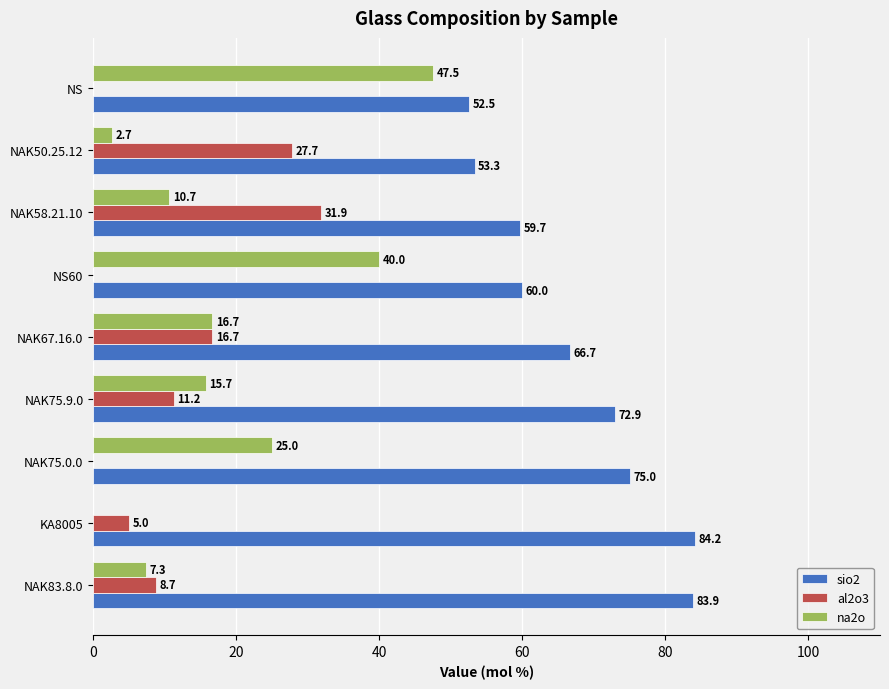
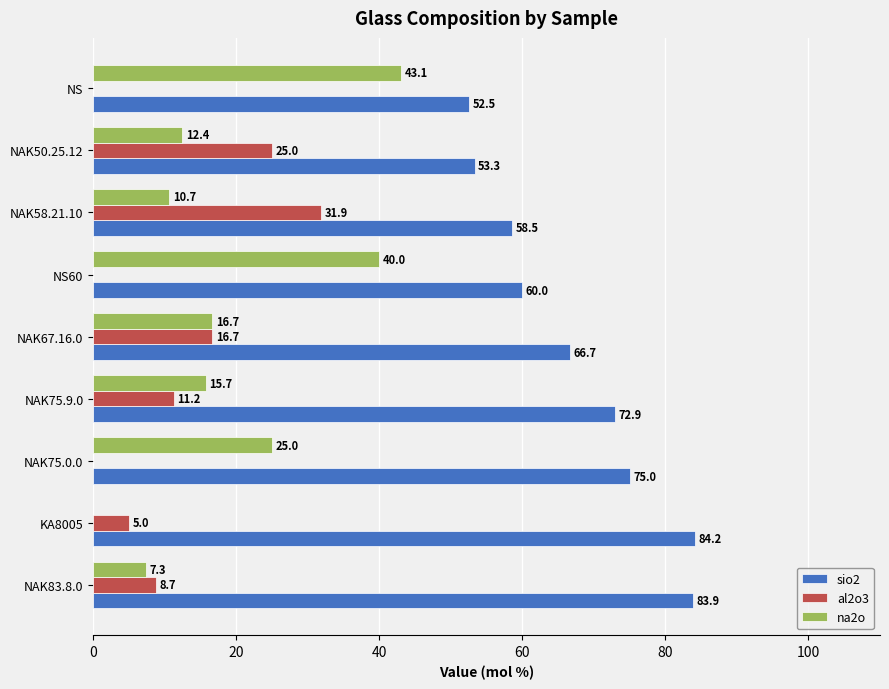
na2o, NS: 47.5 -> 43.1
na2o, NAK50.25.12: 2.7 -> 12.4
al2o3, NAK50.25.12: 27.7 -> 25.0
sio2, NAK58.21.10: 59.7 -> 58.5
